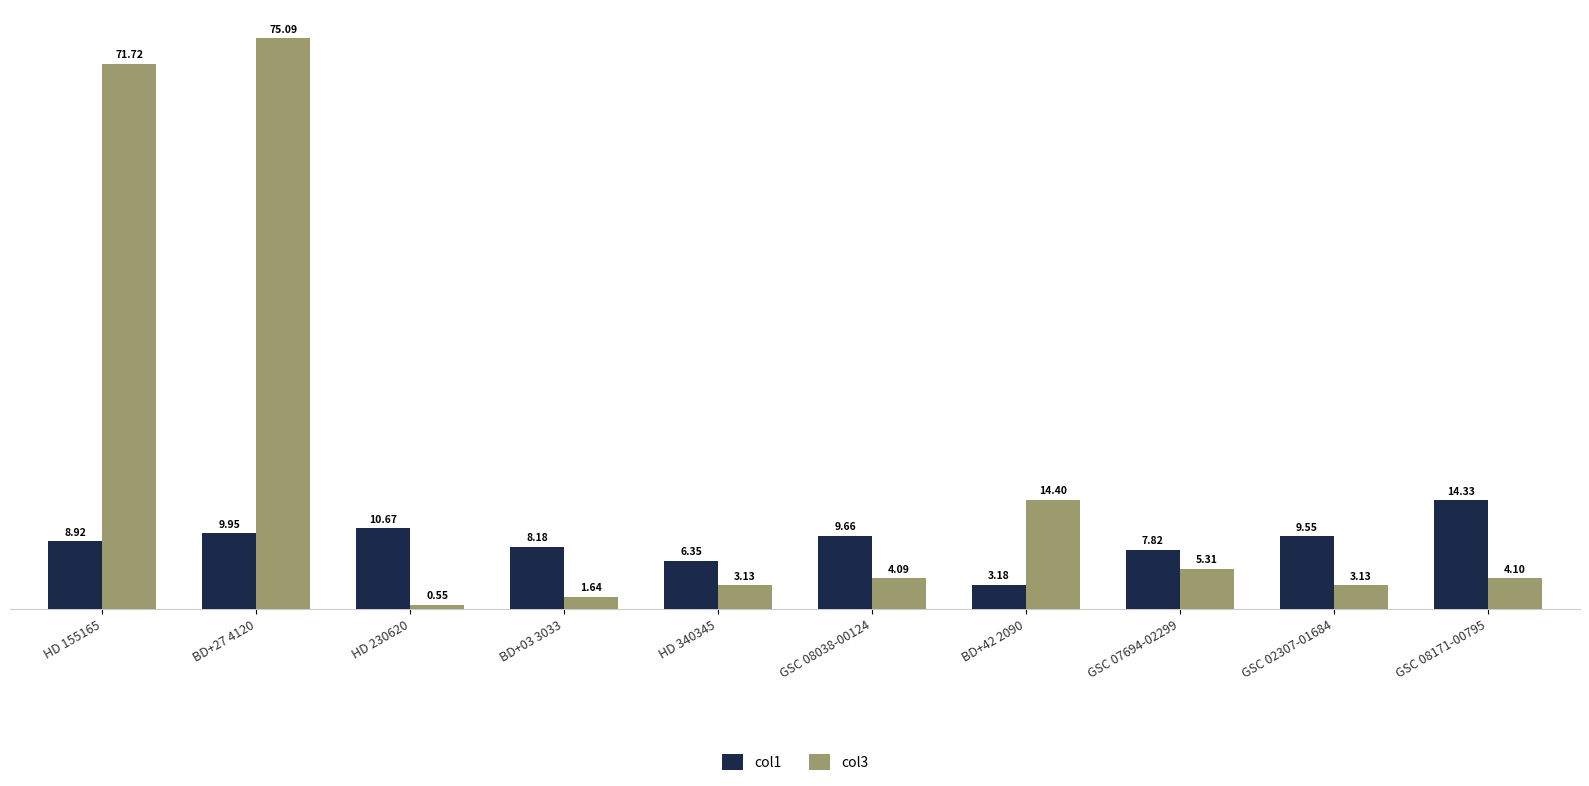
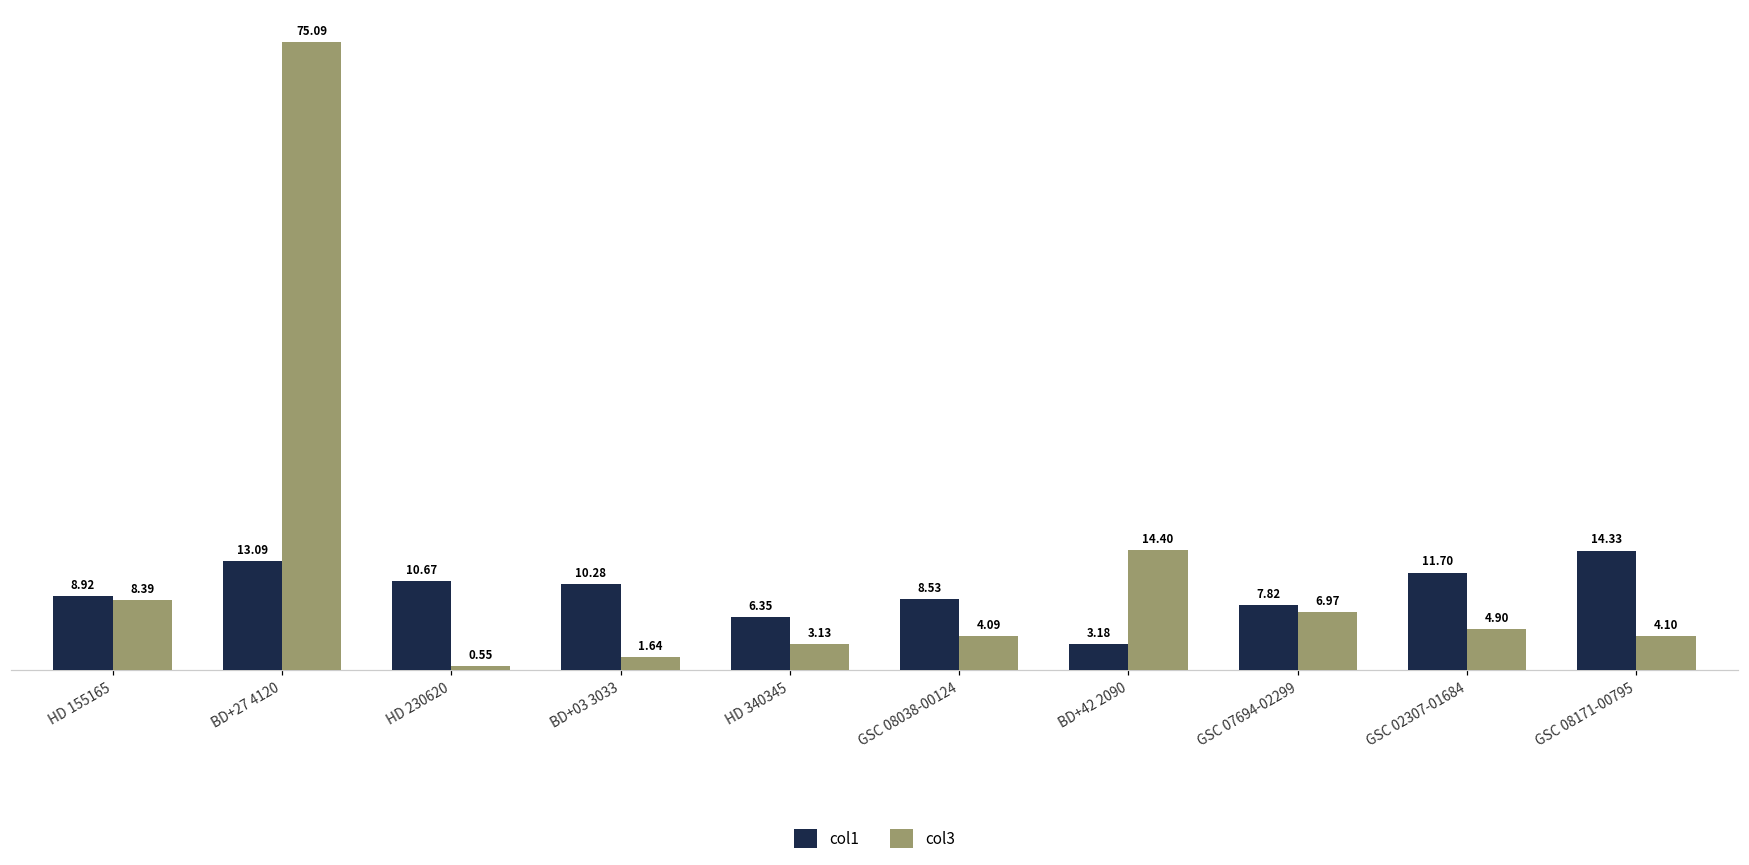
col3, HD 155165: 71.72 -> 8.39
col1, BD+27 4120: 9.95 -> 13.09
col1, BD+03 3033: 8.18 -> 10.28
col1, GSC 08038-00124: 9.66 -> 8.53
col3, GSC 07694-02299: 5.31 -> 6.97
col1, GSC 02307-01684: 9.55 -> 11.70
col3, GSC 02307-01684: 3.13 -> 4.90
